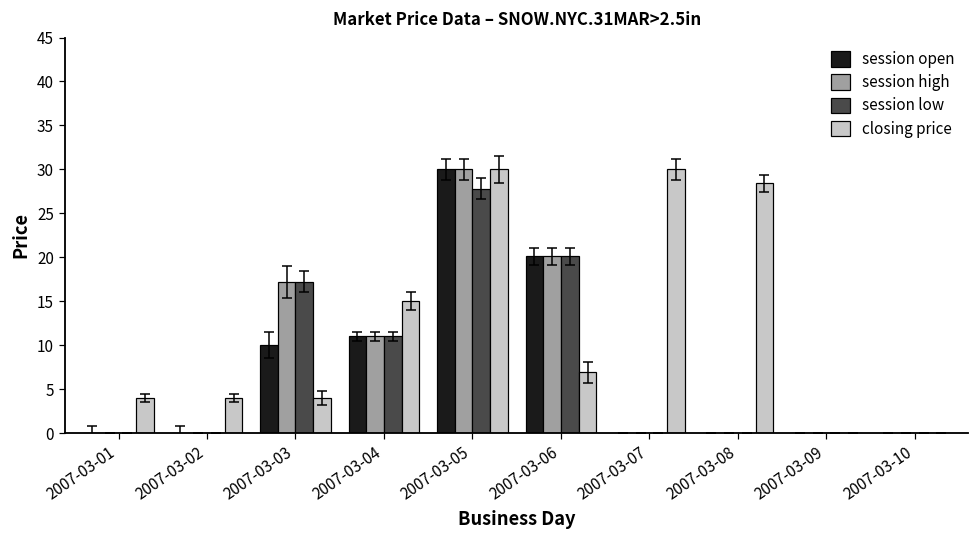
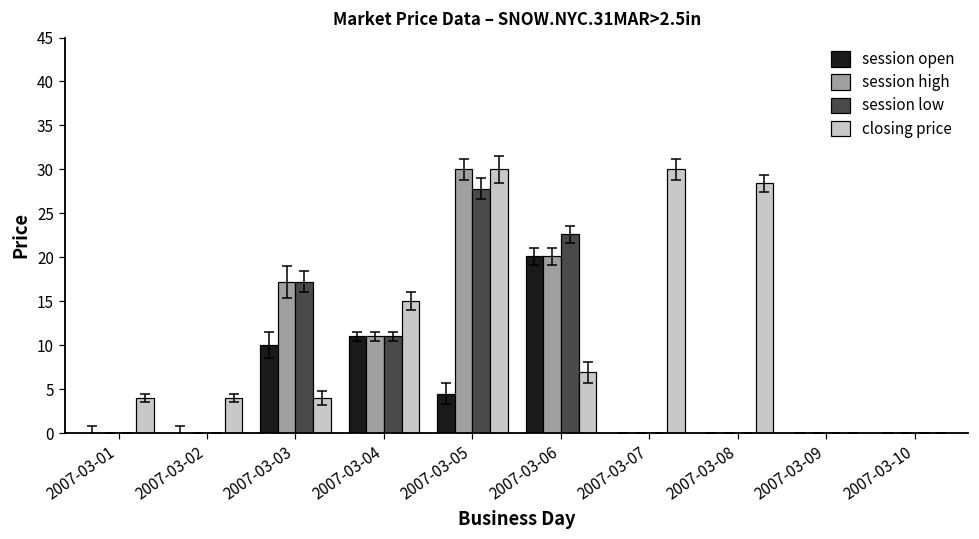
session open, 2007-03-05: 30 -> 5
session low, 2007-03-06: 20 -> 23
